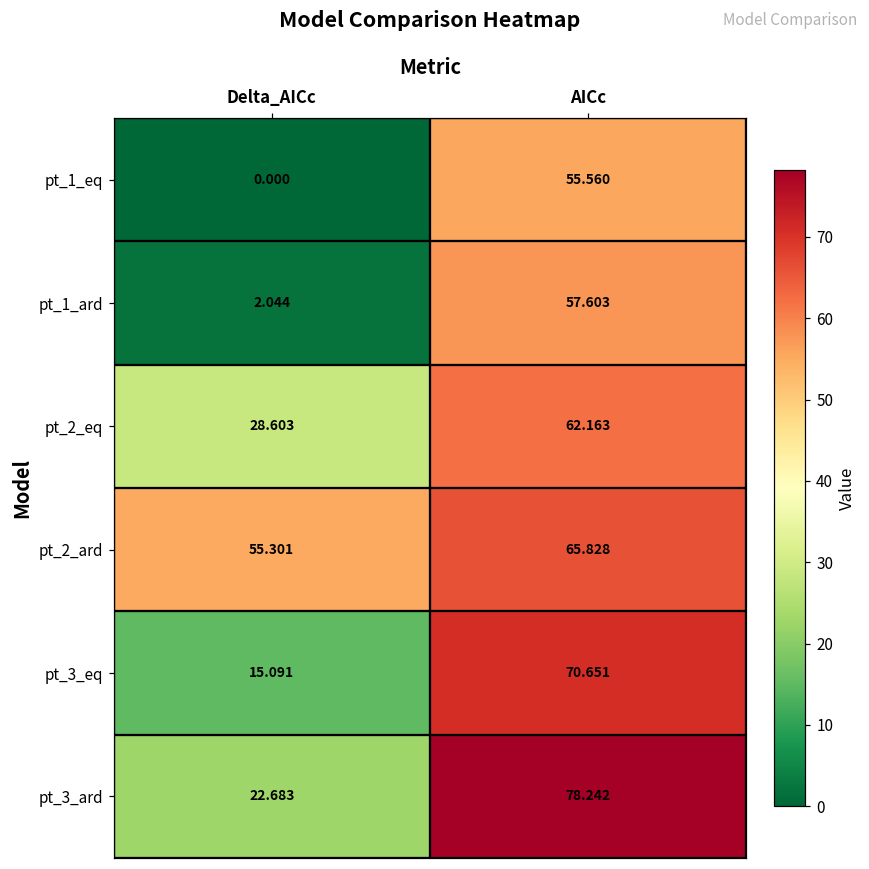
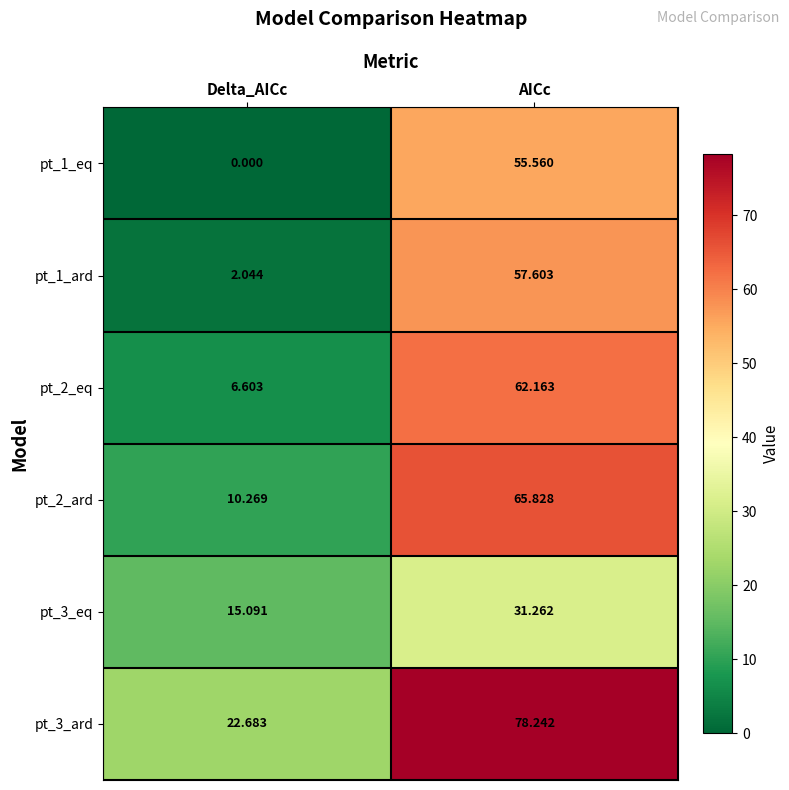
pt_2_eq, Delta_AICc: 28.603 -> 6.603
pt_2_ard, Delta_AICc: 55.301 -> 10.269
pt_3_eq, AICc: 70.651 -> 31.262
